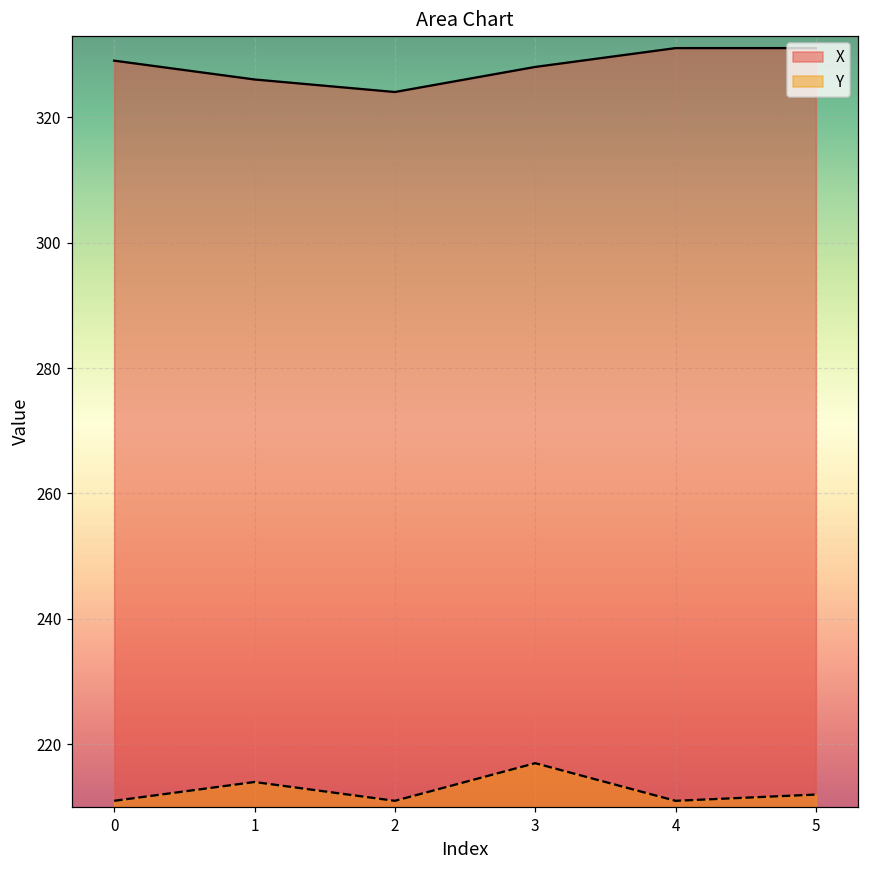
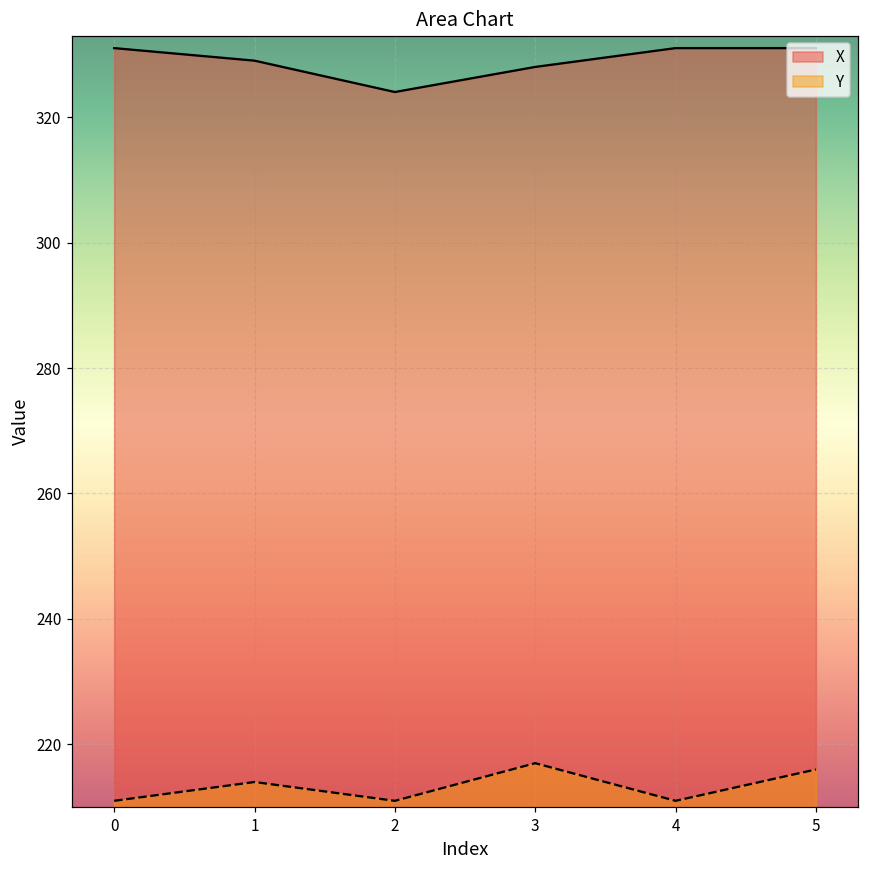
X, 0: 329 -> 331
X, 1: 326 -> 329
Y, 5: 212 -> 216
